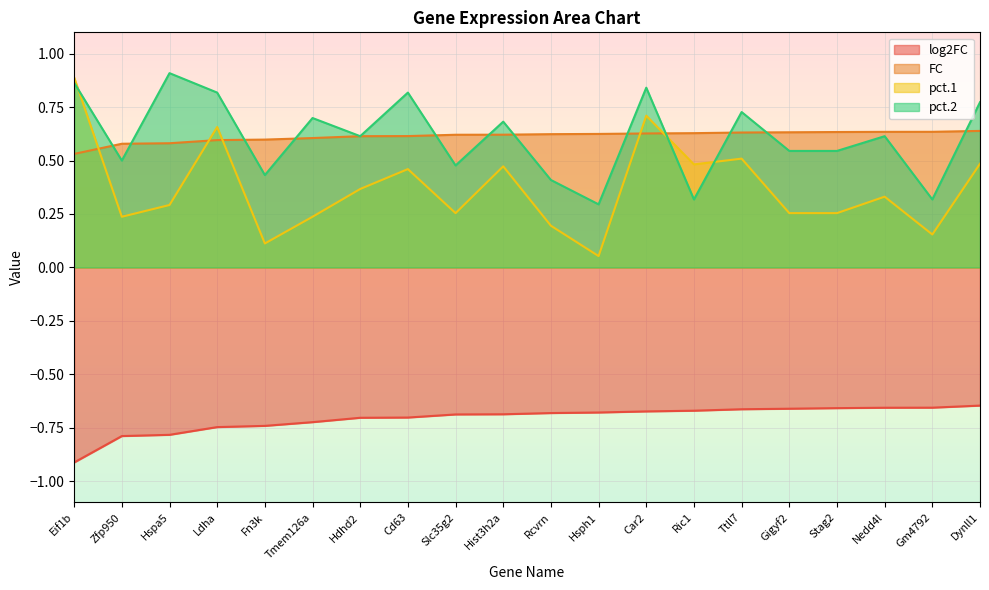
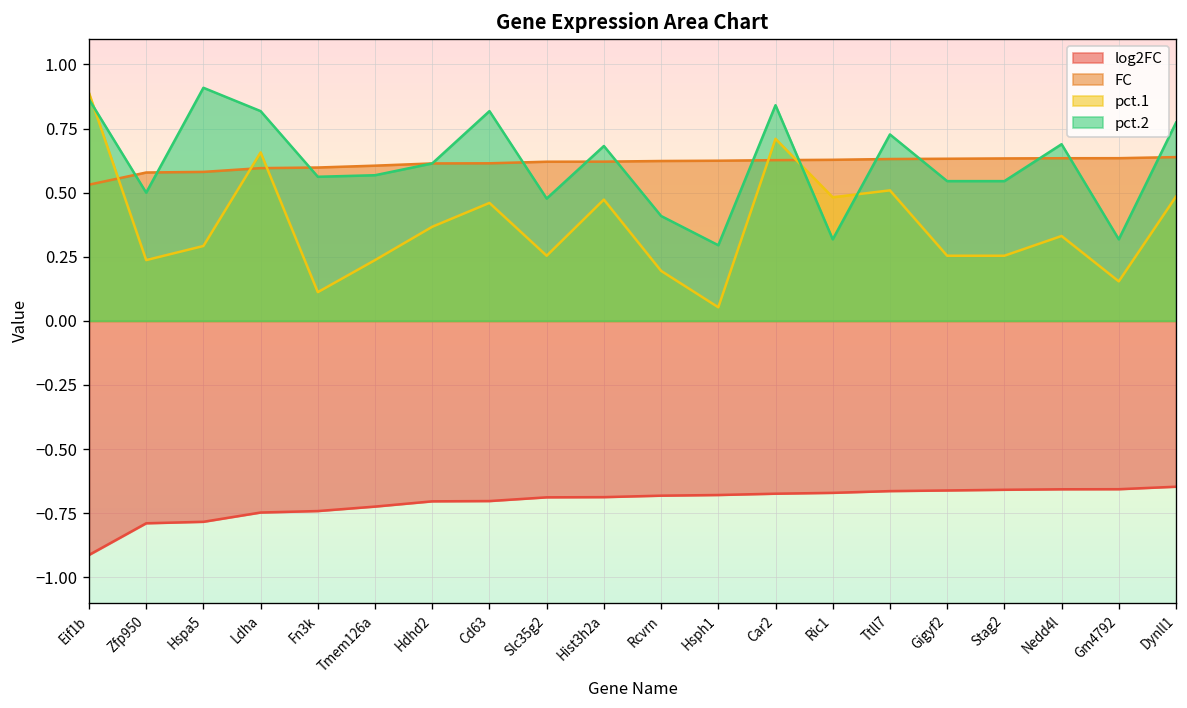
pct.2, Fn3k: 0.43 -> 0.56
pct.2, Tmem126a: 0.70 -> 0.57
pct.2, Nedd4l: 0.61 -> 0.69
